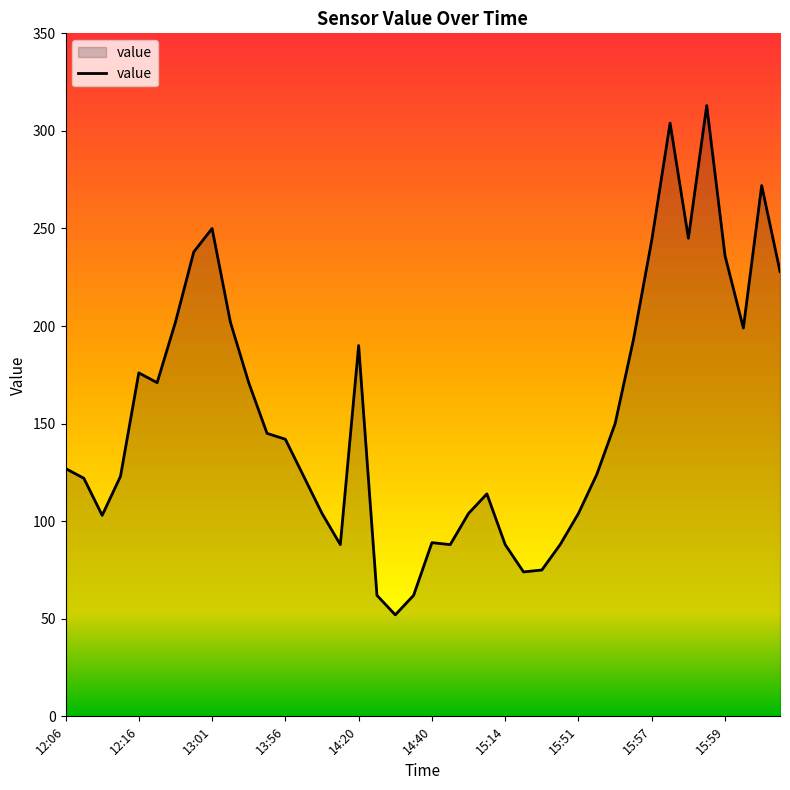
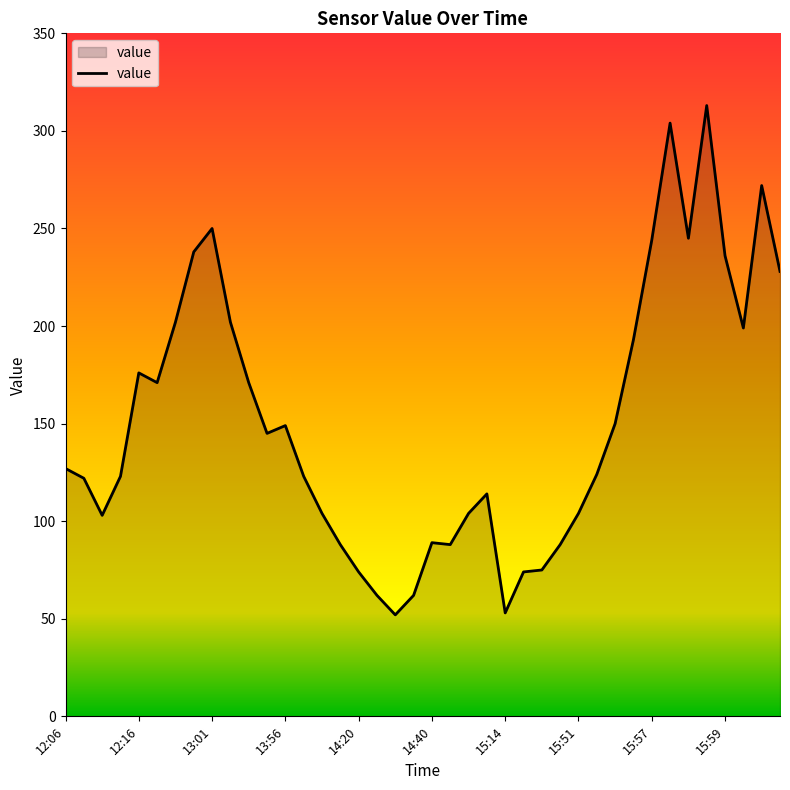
13:56: 142 -> 149
14:20: 190 -> 74
15:14: 88 -> 53
